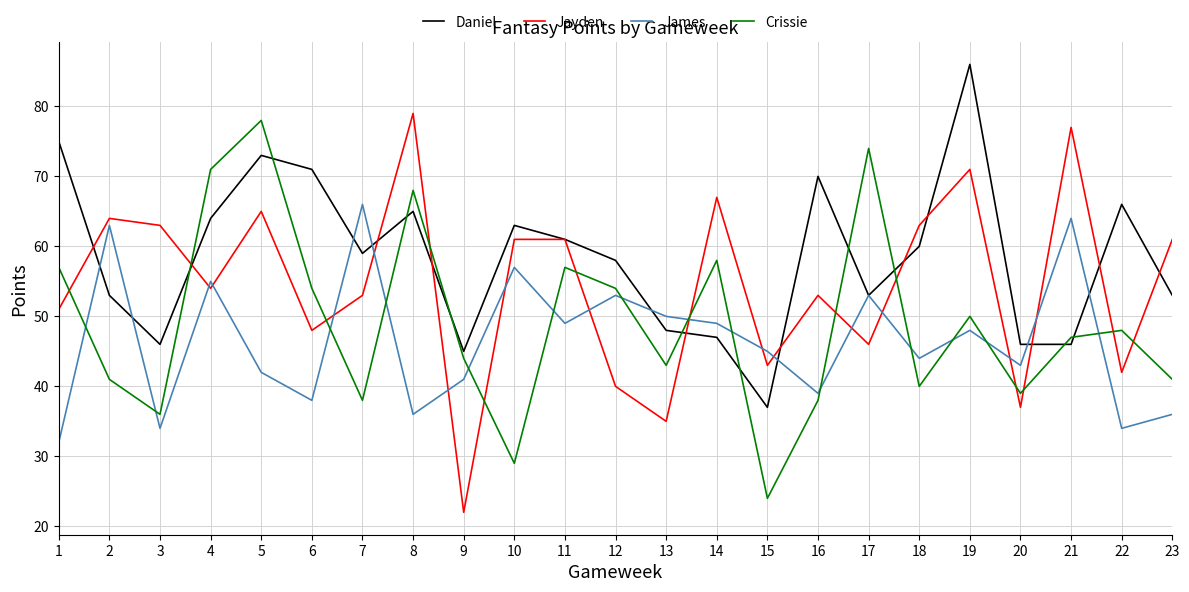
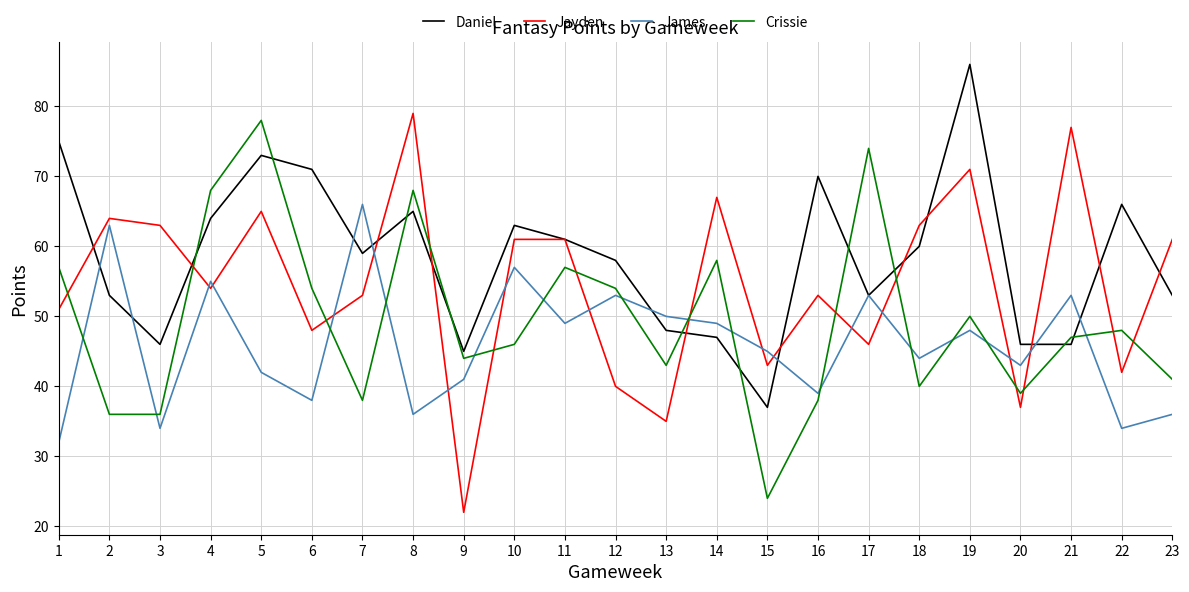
Crissie, 2: 41 -> 36
Crissie, 4: 71 -> 68
Crissie, 10: 29 -> 46
James, 21: 64 -> 53
